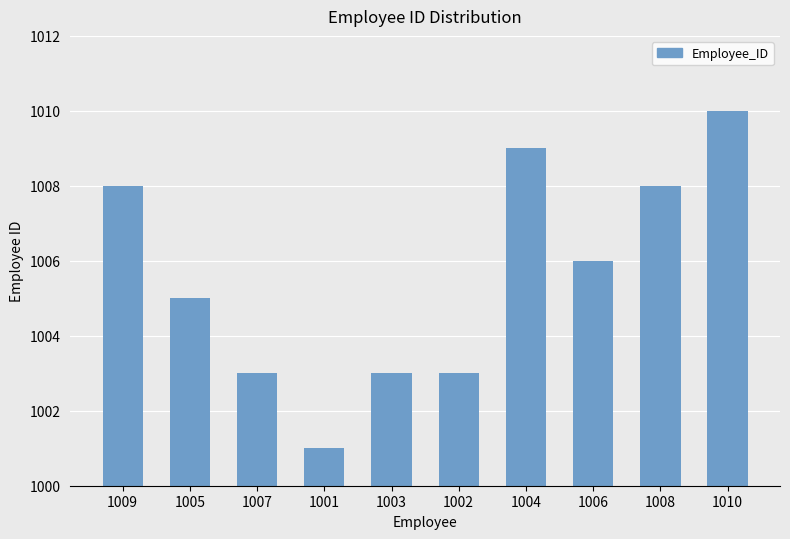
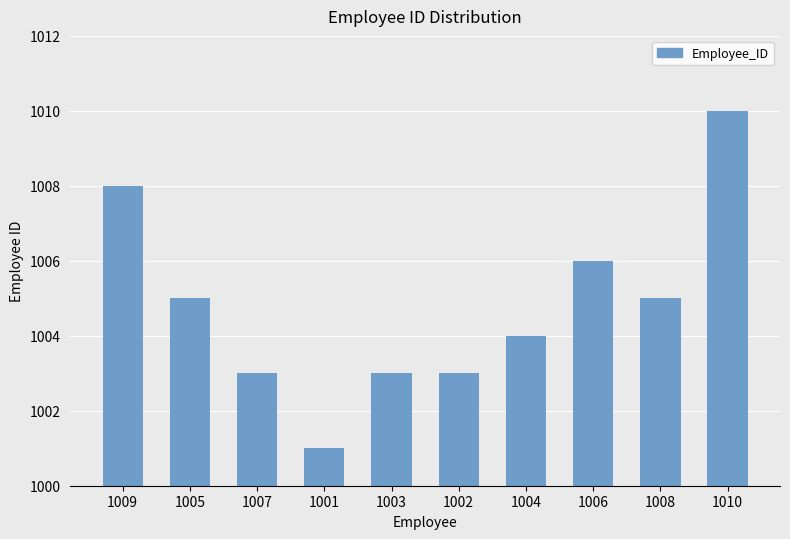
1004: 1009 -> 1004
1008: 1008 -> 1005
